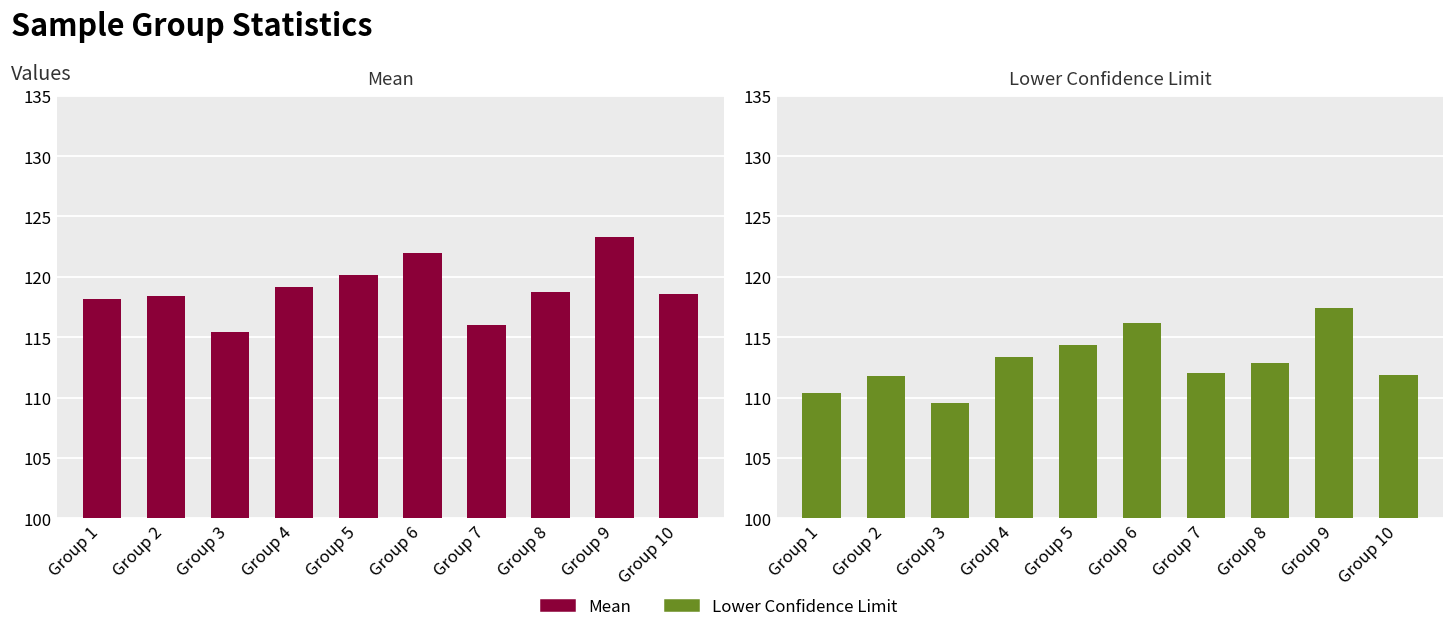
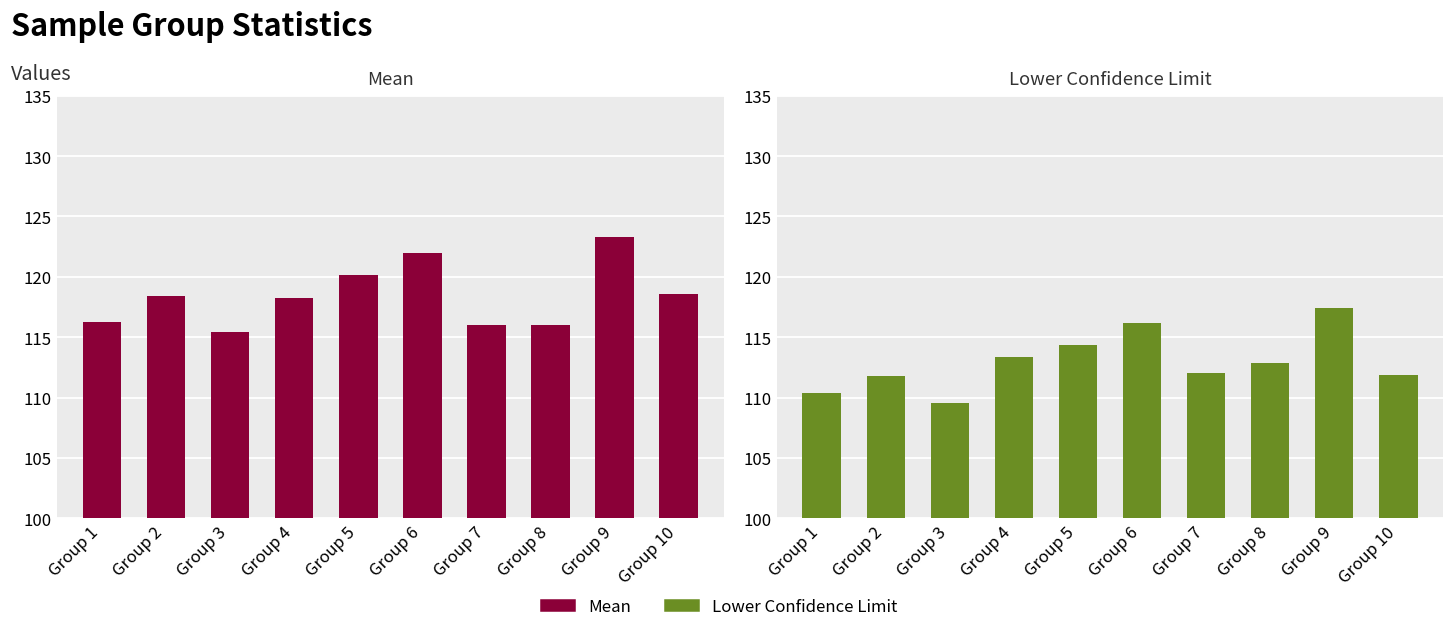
Mean, Group 1: 118.1 -> 116.2
Mean, Group 4: 119.2 -> 118.3
Mean, Group 8: 118.7 -> 116.1
